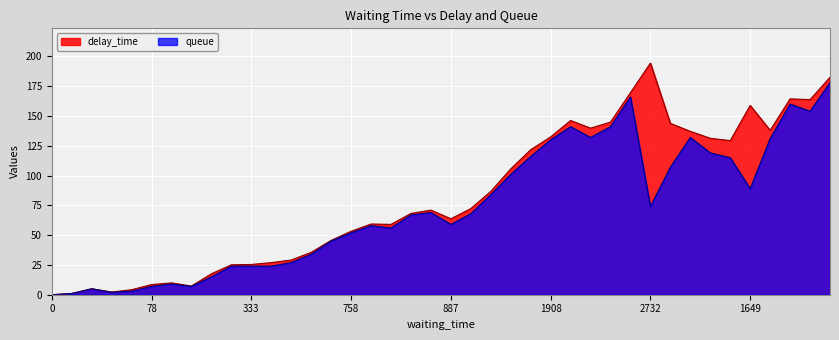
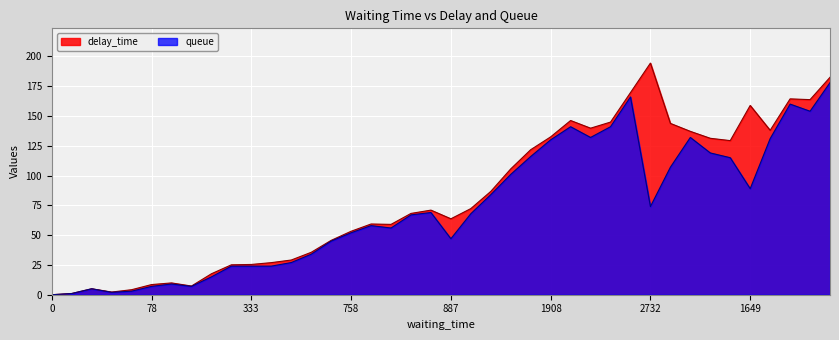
queue, 887: 59 -> 47
